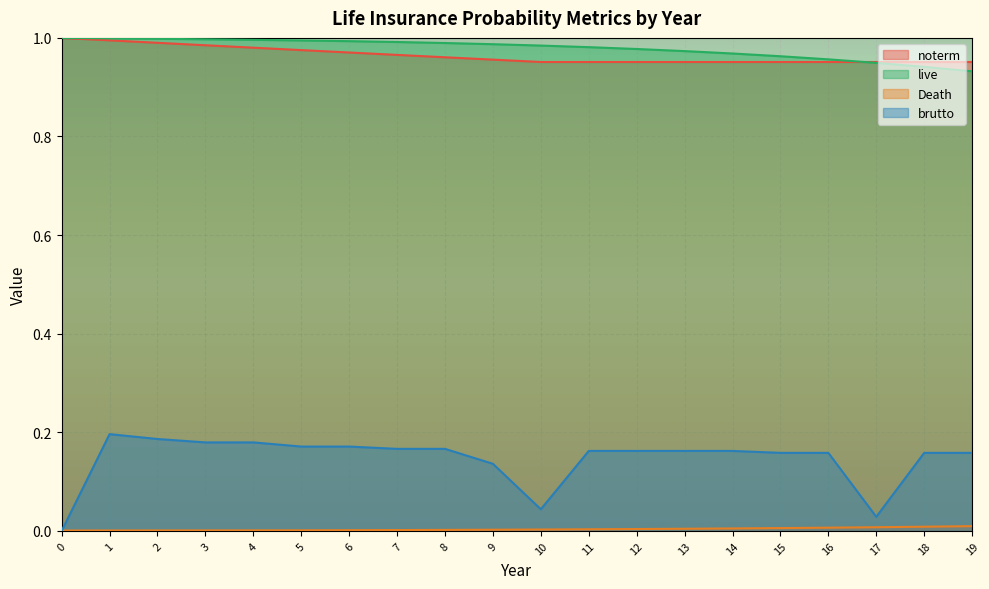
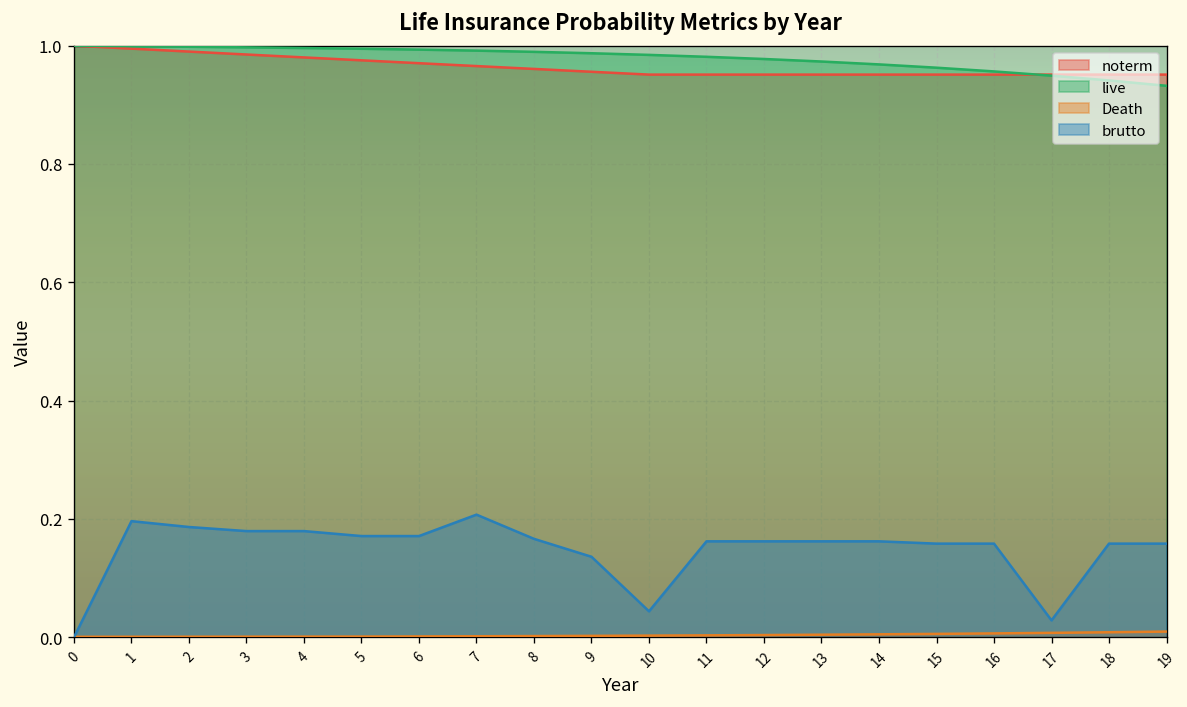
brutto, 7: 0.17 -> 0.21
